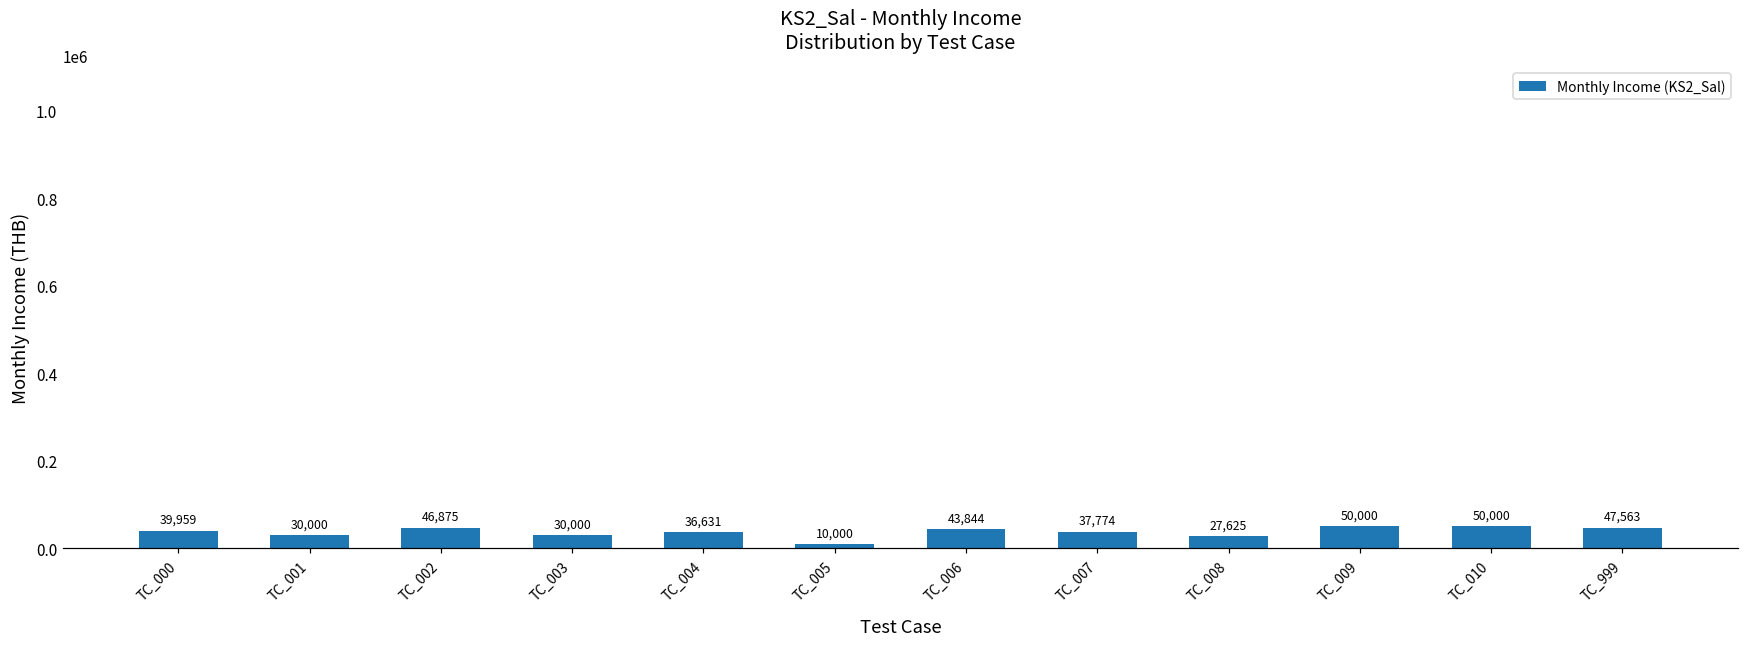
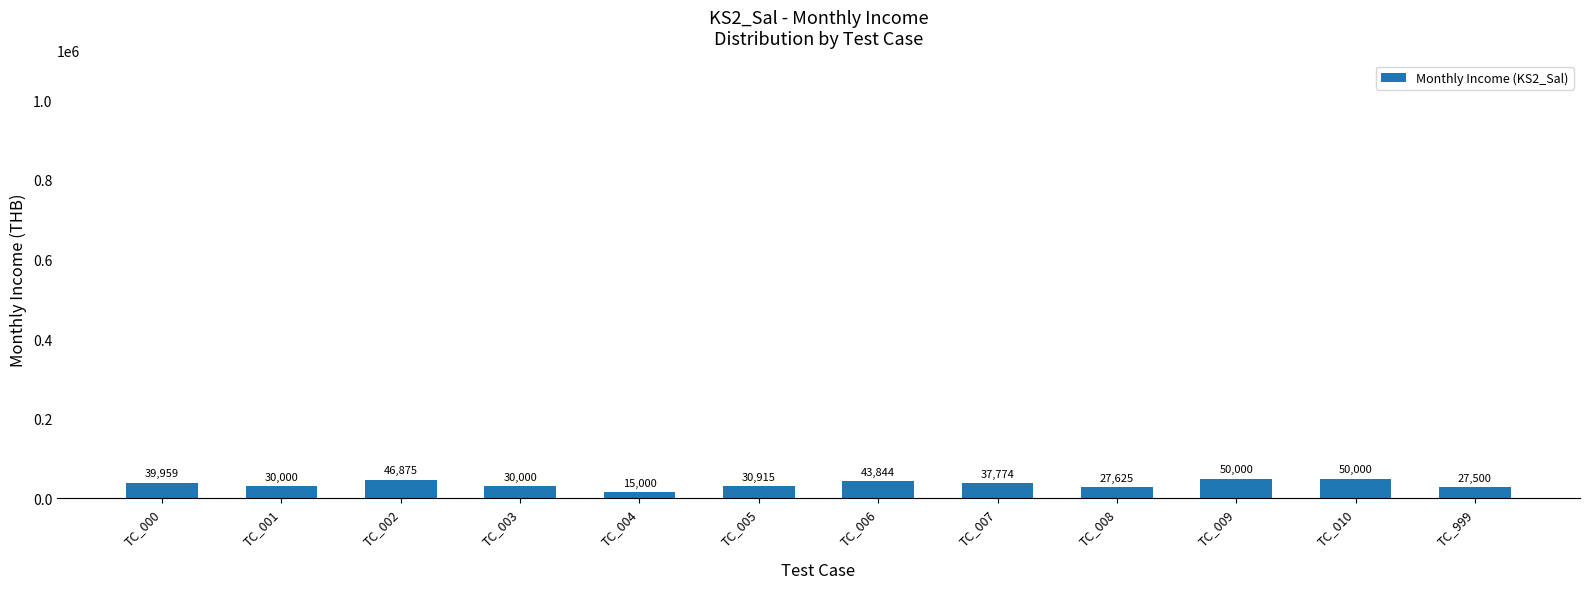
TC_004: 36,631 -> 15,000
TC_005: 10,000 -> 30,915
TC_999: 47,563 -> 27,500
